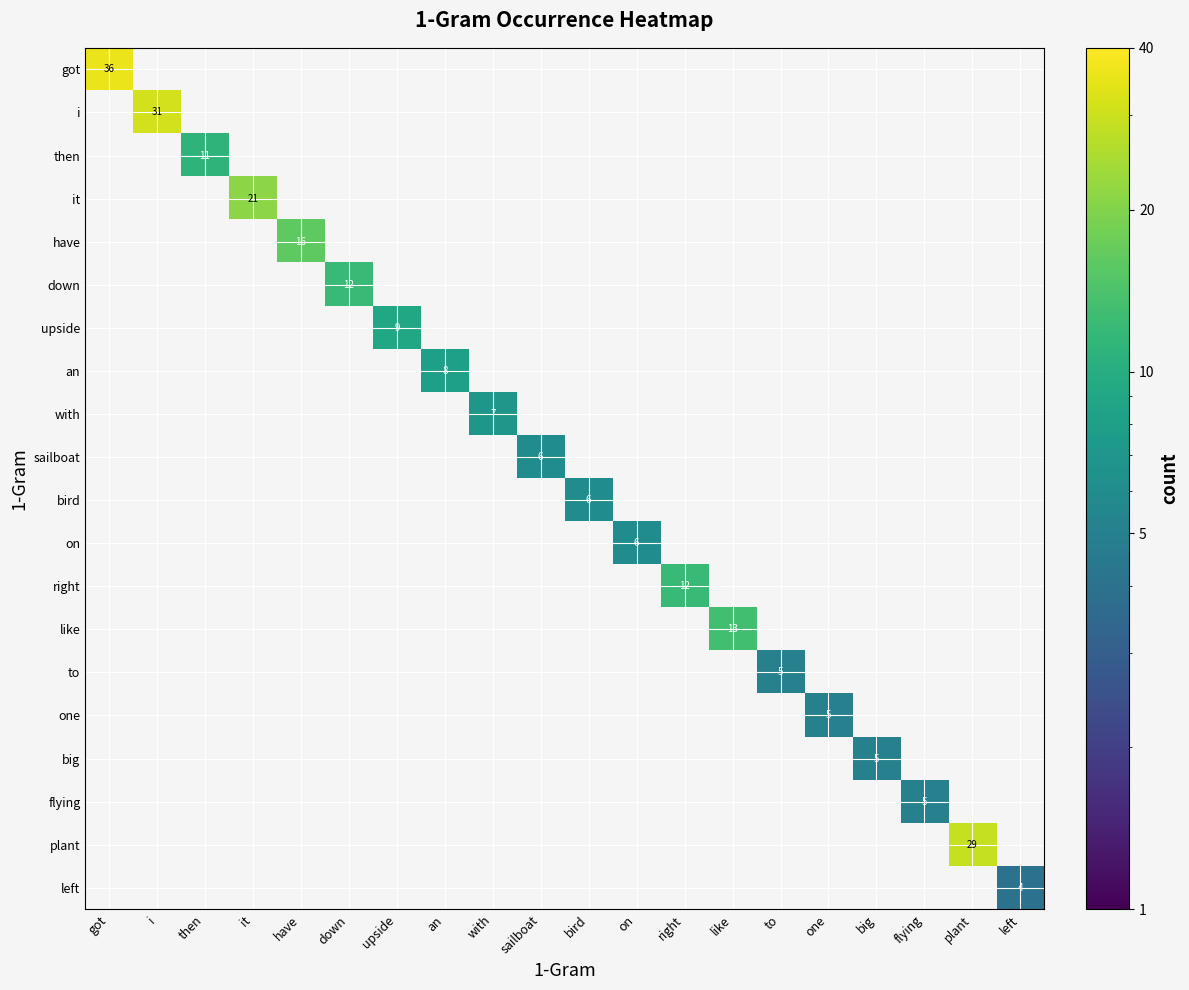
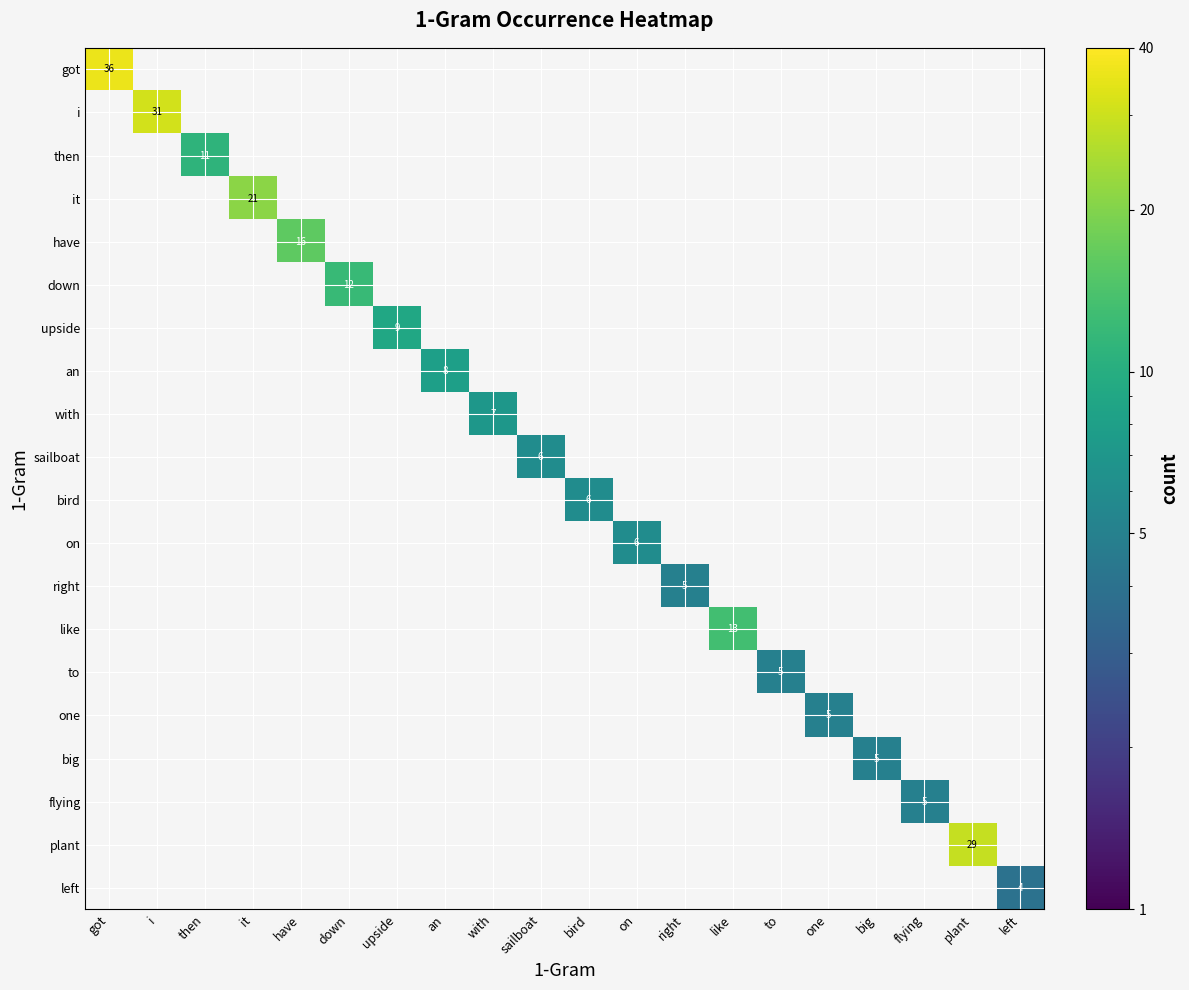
right, right: 12 -> 5
